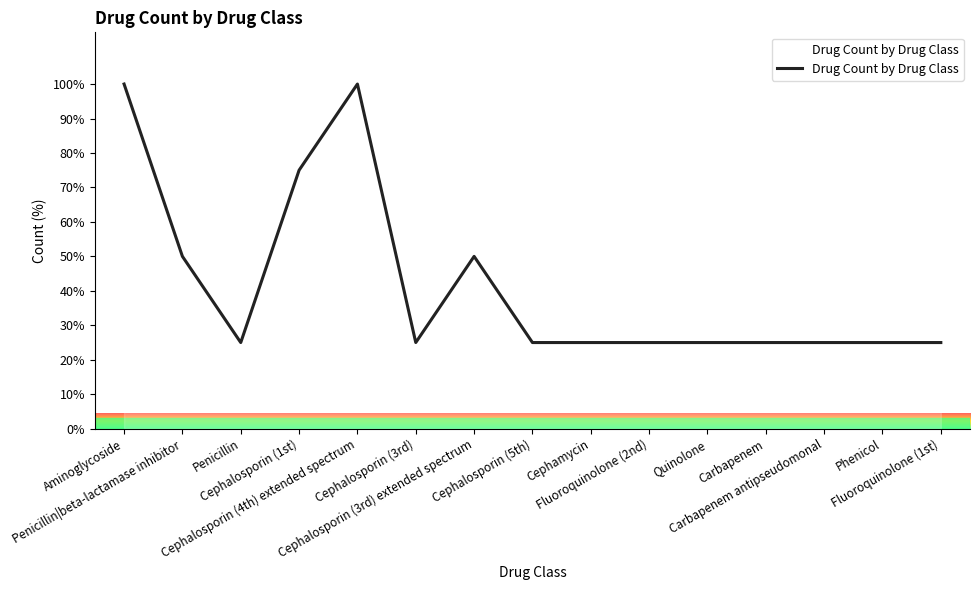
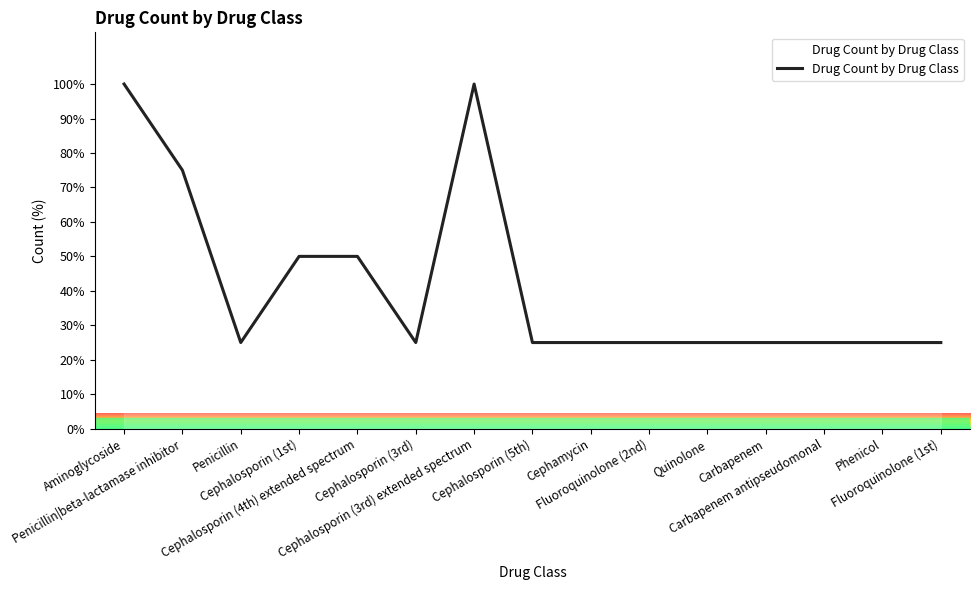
Penicillin|beta-lactamase inhibitor: 50% -> 75%
Cephalosporin (1st): 75% -> 50%
Cephalosporin (4th) extended spectrum: 100% -> 50%
Cephalosporin (3rd) extended spectrum: 50% -> 100%
